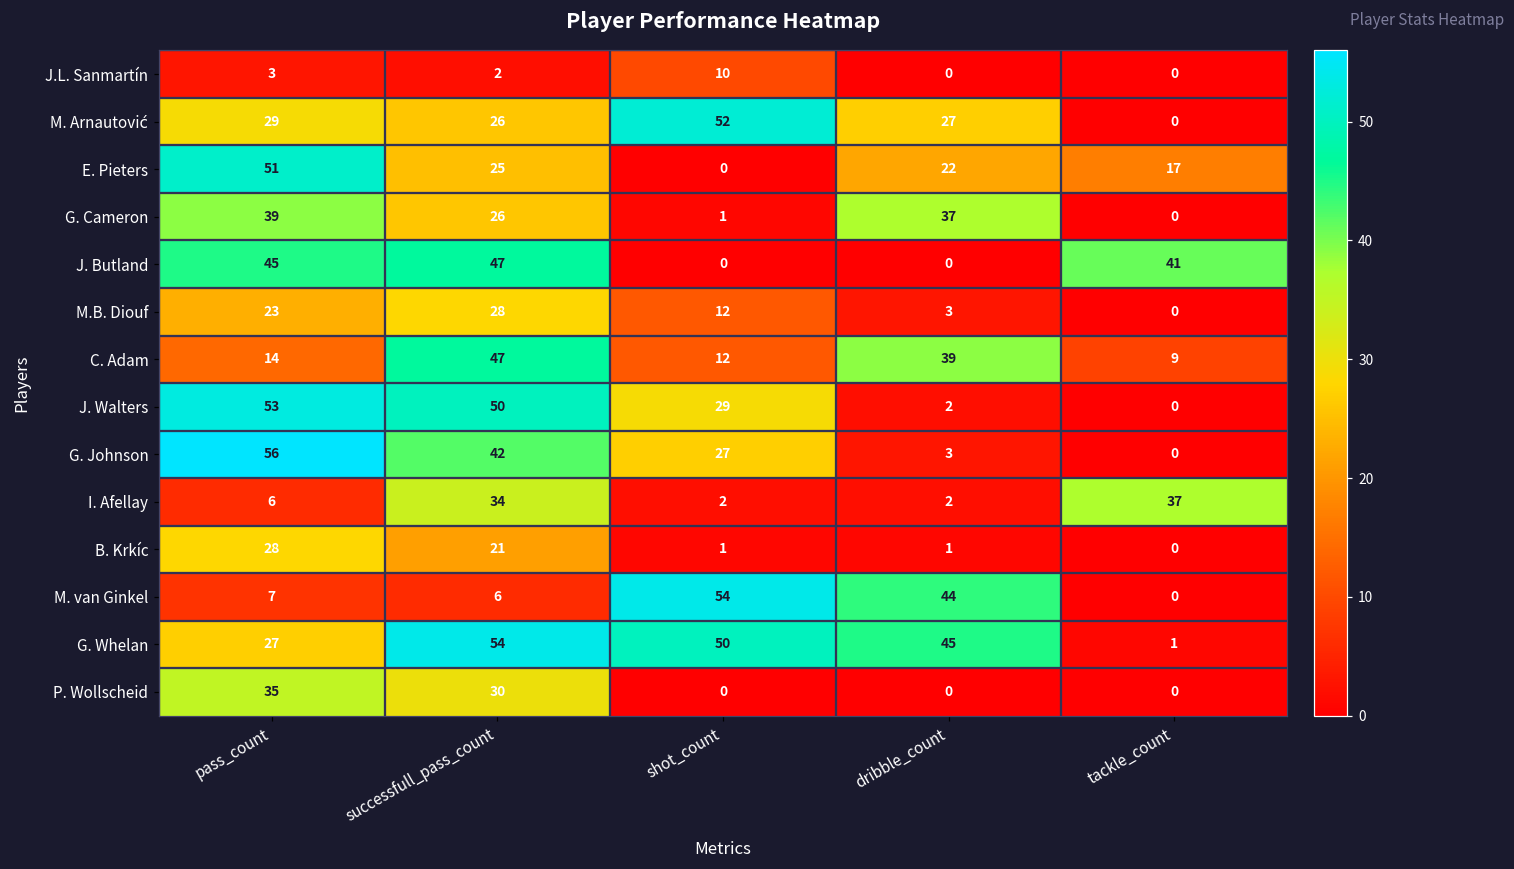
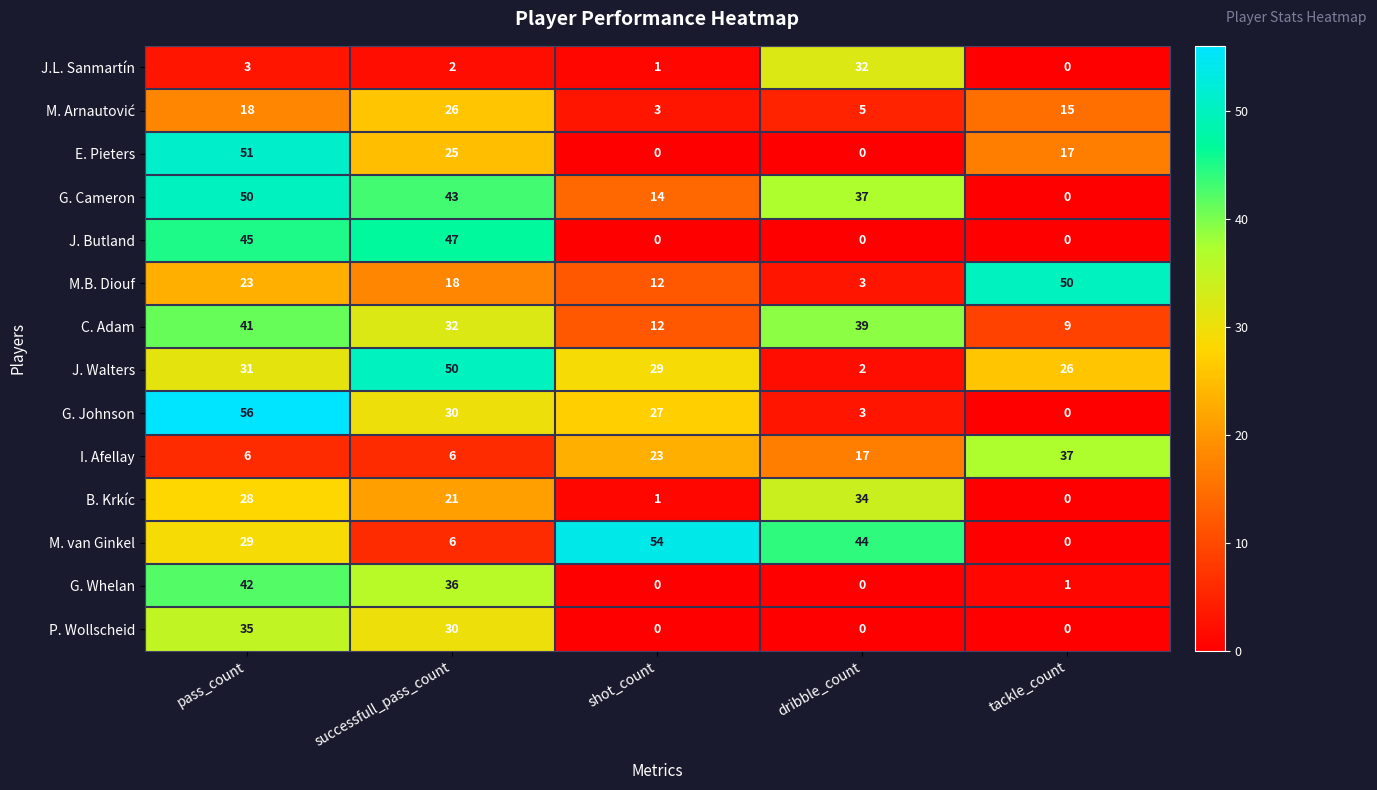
J.L. Sanmartín, shot_count: 10 -> 1
J.L. Sanmartín, dribble_count: 0 -> 32
M. Arnautović, pass_count: 29 -> 18
M. Arnautović, shot_count: 52 -> 3
M. Arnautović, dribble_count: 27 -> 5
M. Arnautović, tackle_count: 0 -> 15
E. Pieters, dribble_count: 22 -> 0
G. Cameron, pass_count: 39 -> 50
G. Cameron, successfull_pass_count: 26 -> 43
G. Cameron, shot_count: 1 -> 14
J. Butland, tackle_count: 41 -> 0
M.B. Diouf, successfull_pass_count: 28 -> 18
M.B. Diouf, tackle_count: 0 -> 50
C. Adam, pass_count: 14 -> 41
C. Adam, successfull_pass_count: 47 -> 32
J. Walters, pass_count: 53 -> 31
J. Walters, tackle_count: 0 -> 26
G. Johnson, successfull_pass_count: 42 -> 30
I. Afellay, successfull_pass_count: 34 -> 6
I. Afellay, shot_count: 2 -> 23
I. Afellay, dribble_count: 2 -> 17
B. Krkíc, dribble_count: 1 -> 34
M. van Ginkel, pass_count: 7 -> 29
G. Whelan, pass_count: 27 -> 42
G. Whelan, successfull_pass_count: 54 -> 36
G. Whelan, shot_count: 50 -> 0
G. Whelan, dribble_count: 45 -> 0
